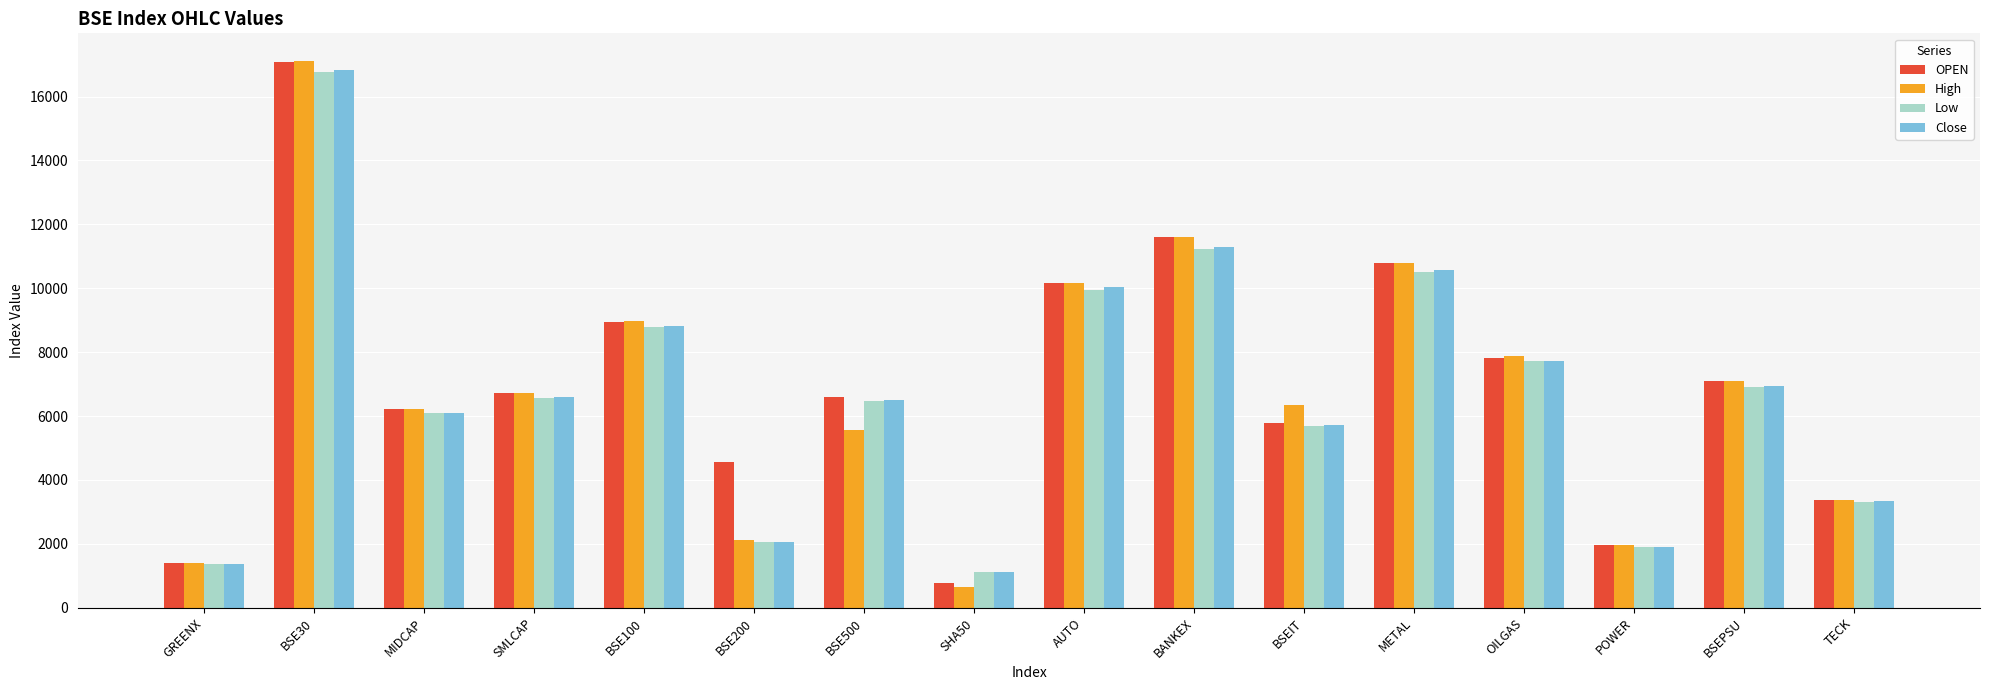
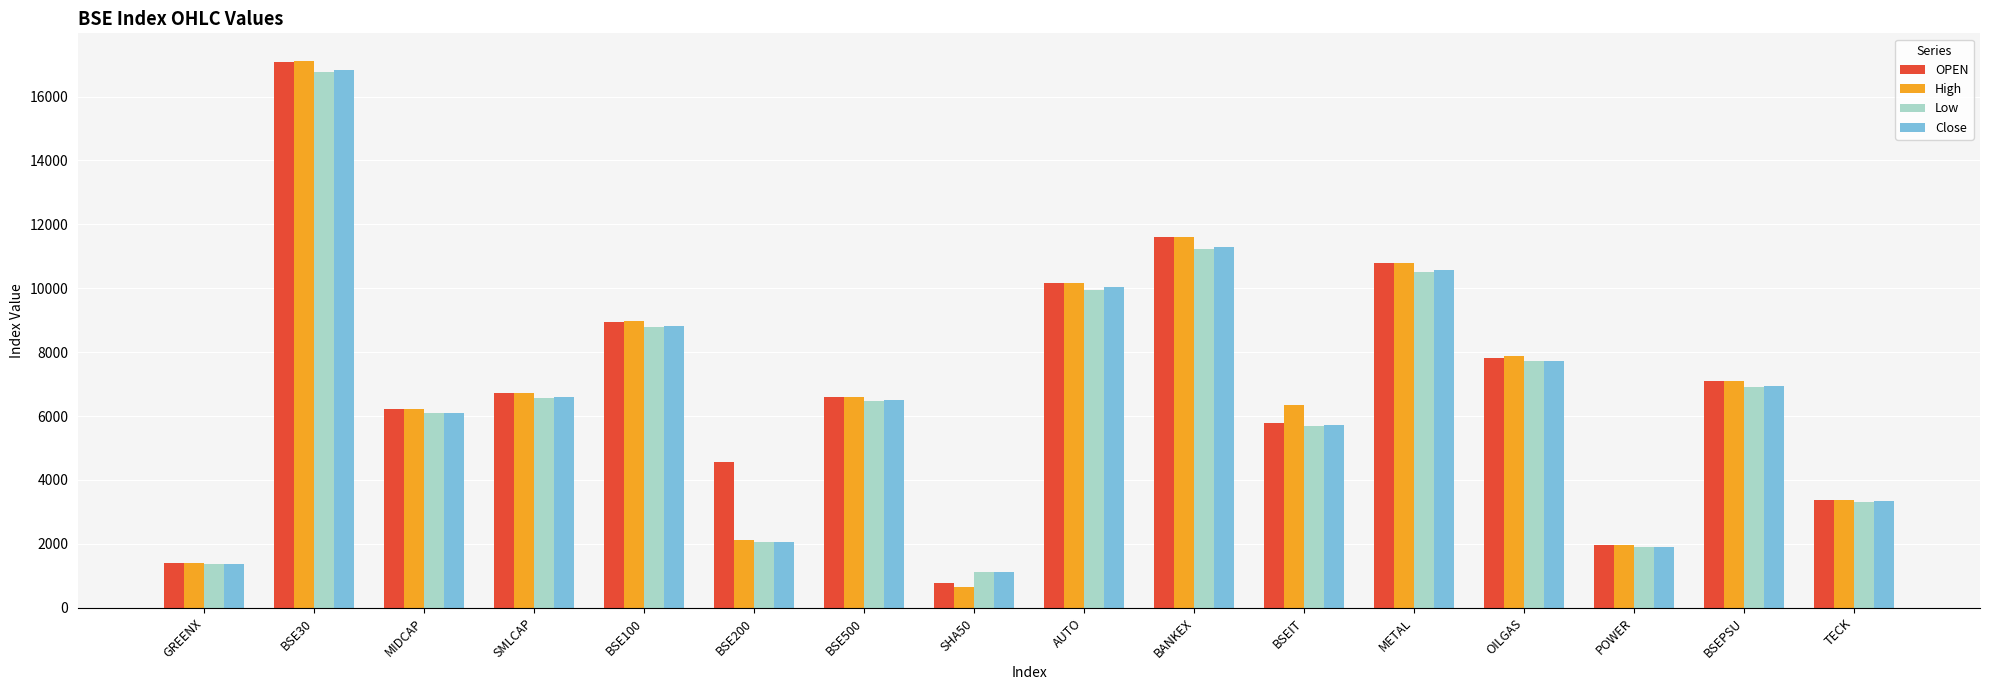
High, BSE500: 5600 -> 6600
